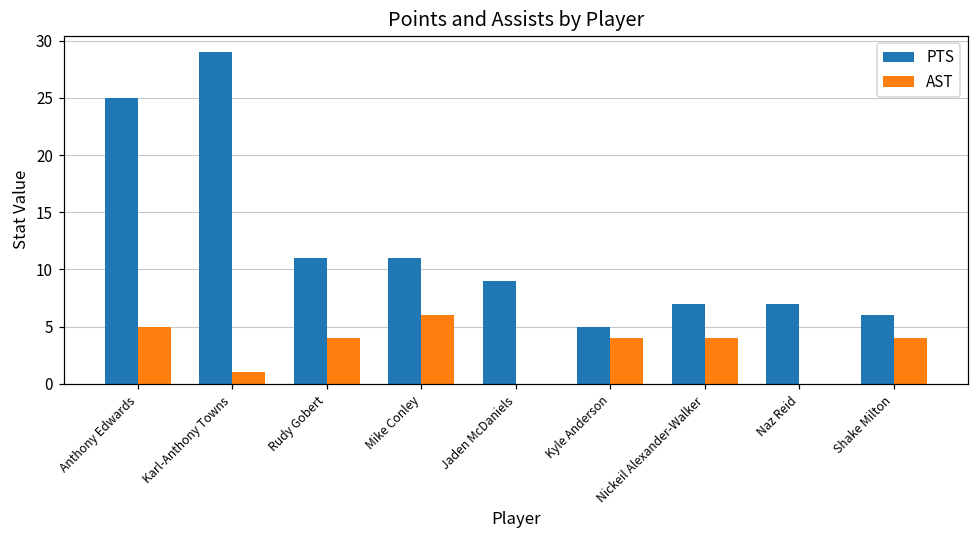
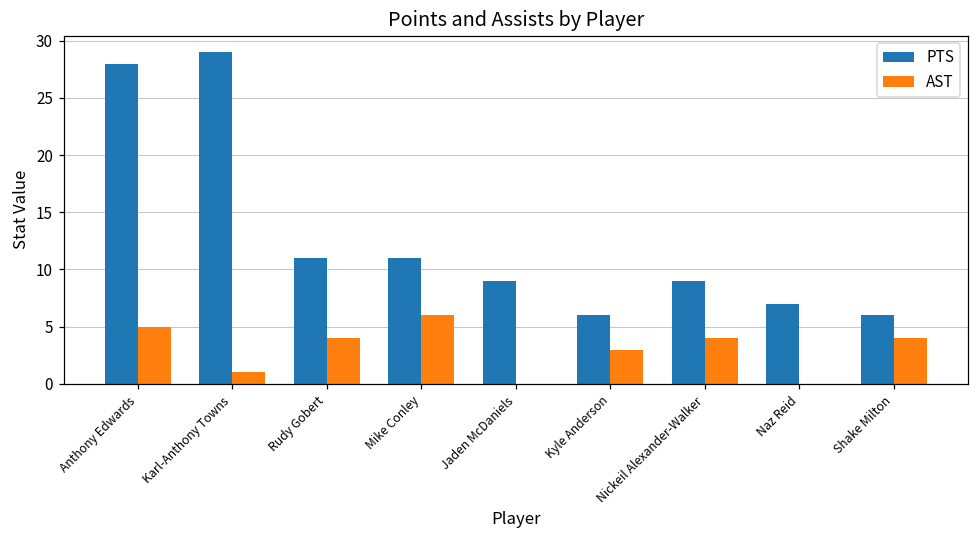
PTS, Anthony Edwards: 25 -> 28
PTS, Kyle Anderson: 5 -> 6
AST, Kyle Anderson: 4 -> 3
PTS, Nickeil Alexander-Walker: 7 -> 9
